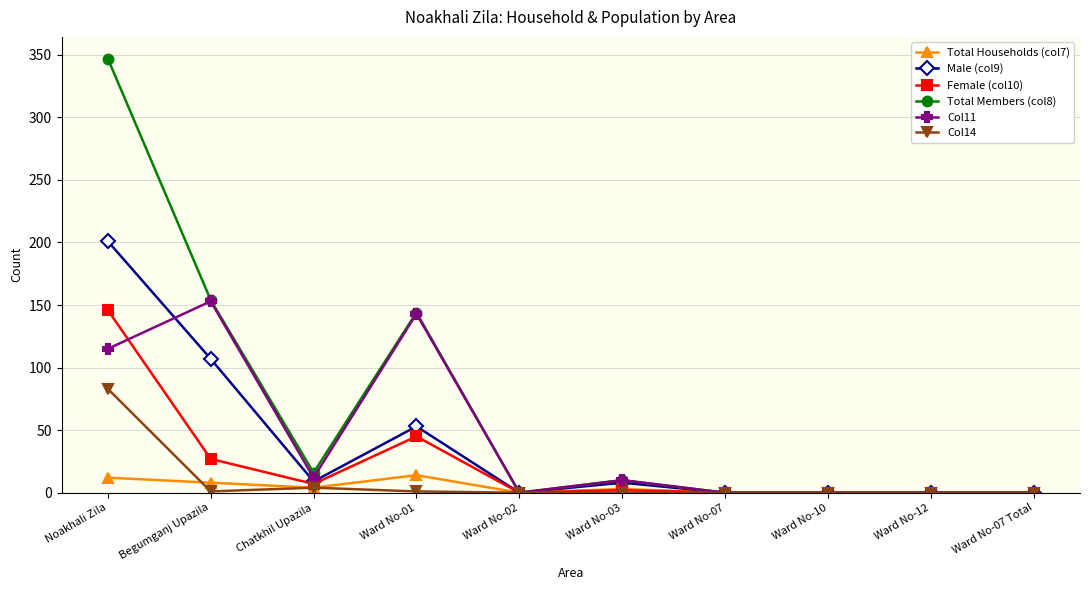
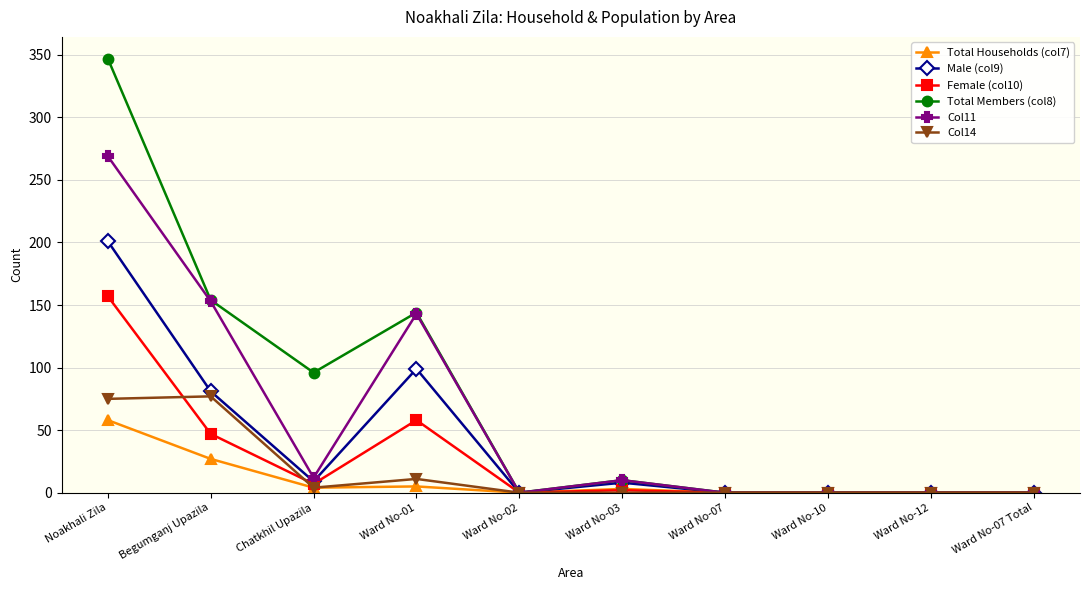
Total Households (col7), Noakhali Zila: 12 -> 58
Female (col10), Noakhali Zila: 146 -> 157
Col11, Noakhali Zila: 115 -> 269
Col14, Noakhali Zila: 83 -> 75
Total Households (col7), Begumganj Upazila: 8 -> 27
Male (col9), Begumganj Upazila: 107 -> 81
Female (col10), Begumganj Upazila: 27 -> 47
Col14, Begumganj Upazila: 1 -> 77
Total Members (col8), Chatkhil Upazila: 16 -> 96
Total Households (col7), Ward No-01: 14 -> 5
Male (col9), Ward No-01: 53 -> 99
Female (col10), Ward No-01: 45 -> 58
Col14, Ward No-01: 1 -> 11
